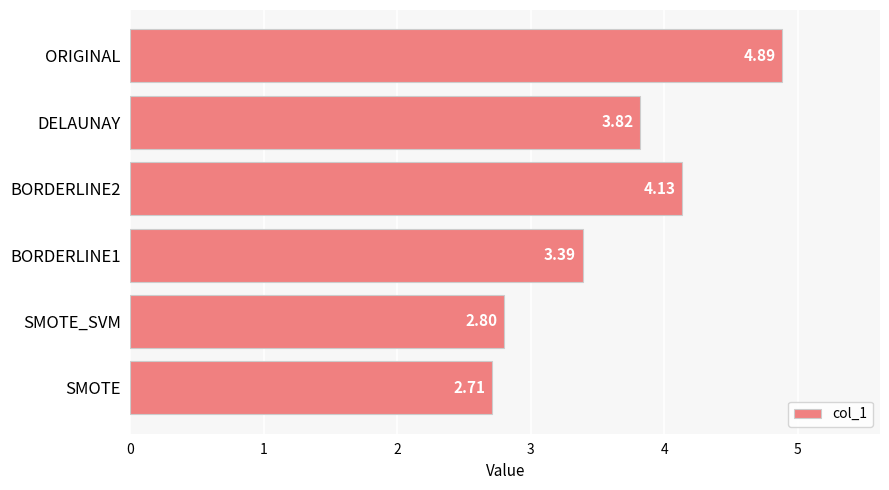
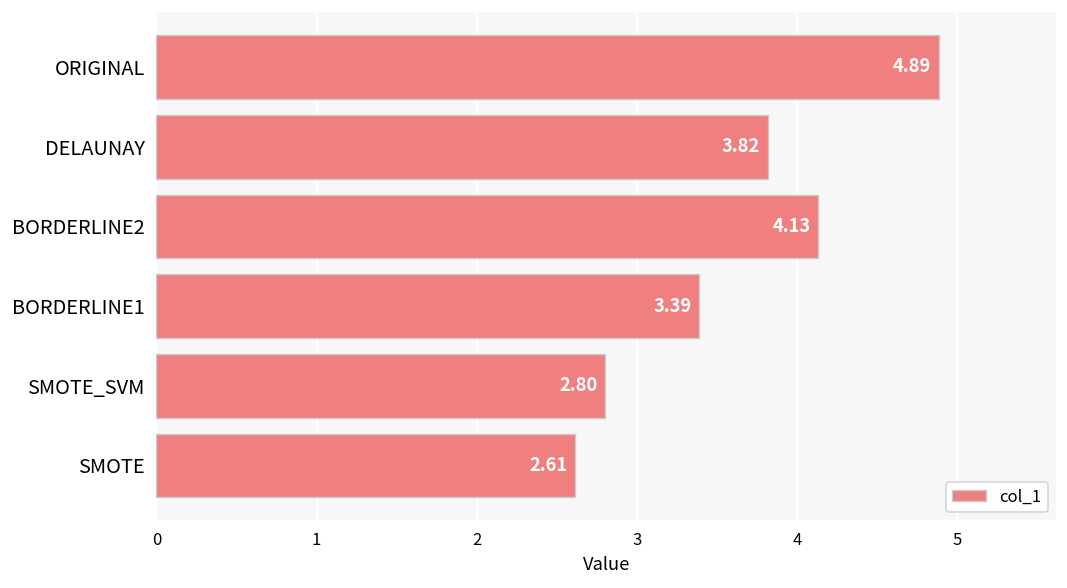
SMOTE: 2.71 -> 2.61
